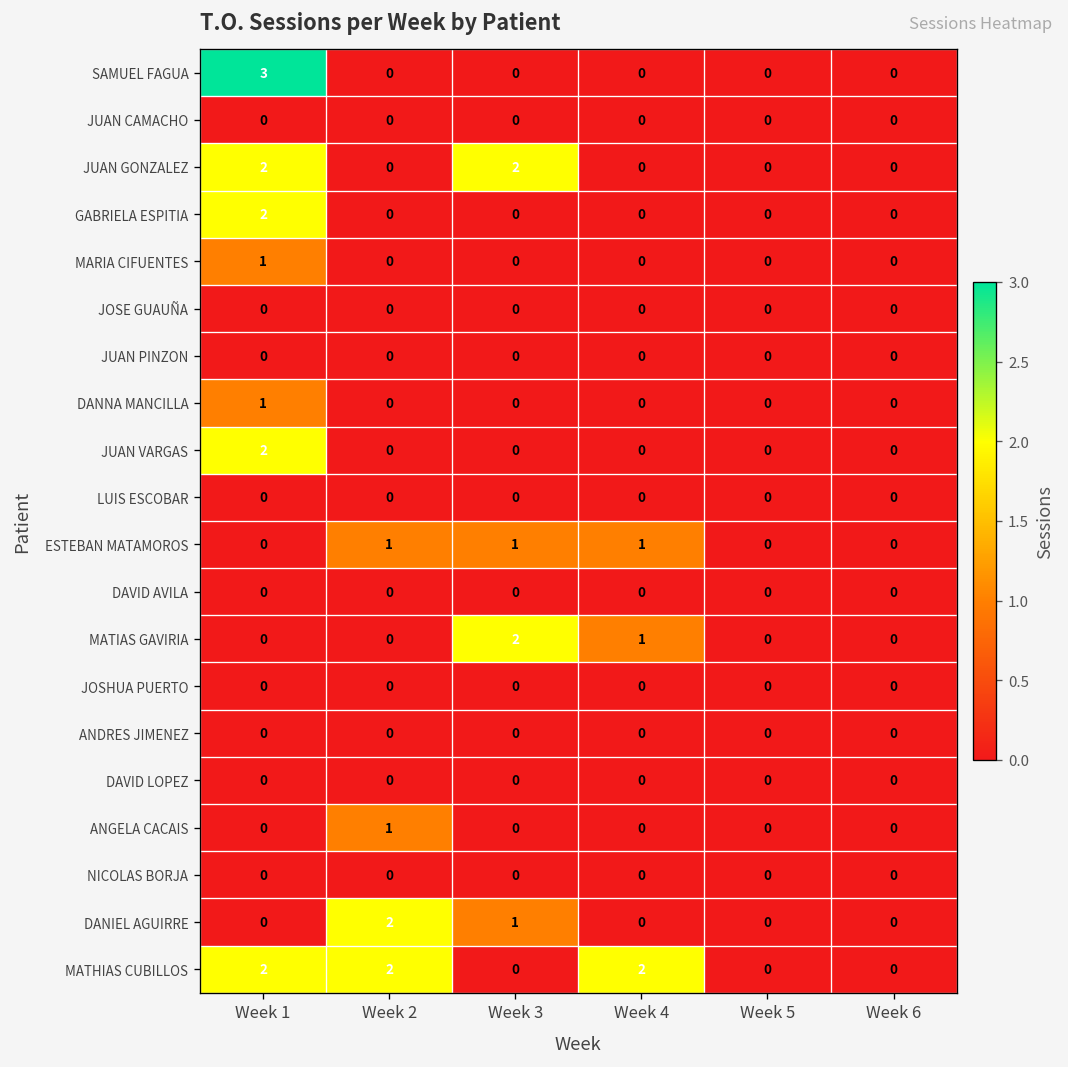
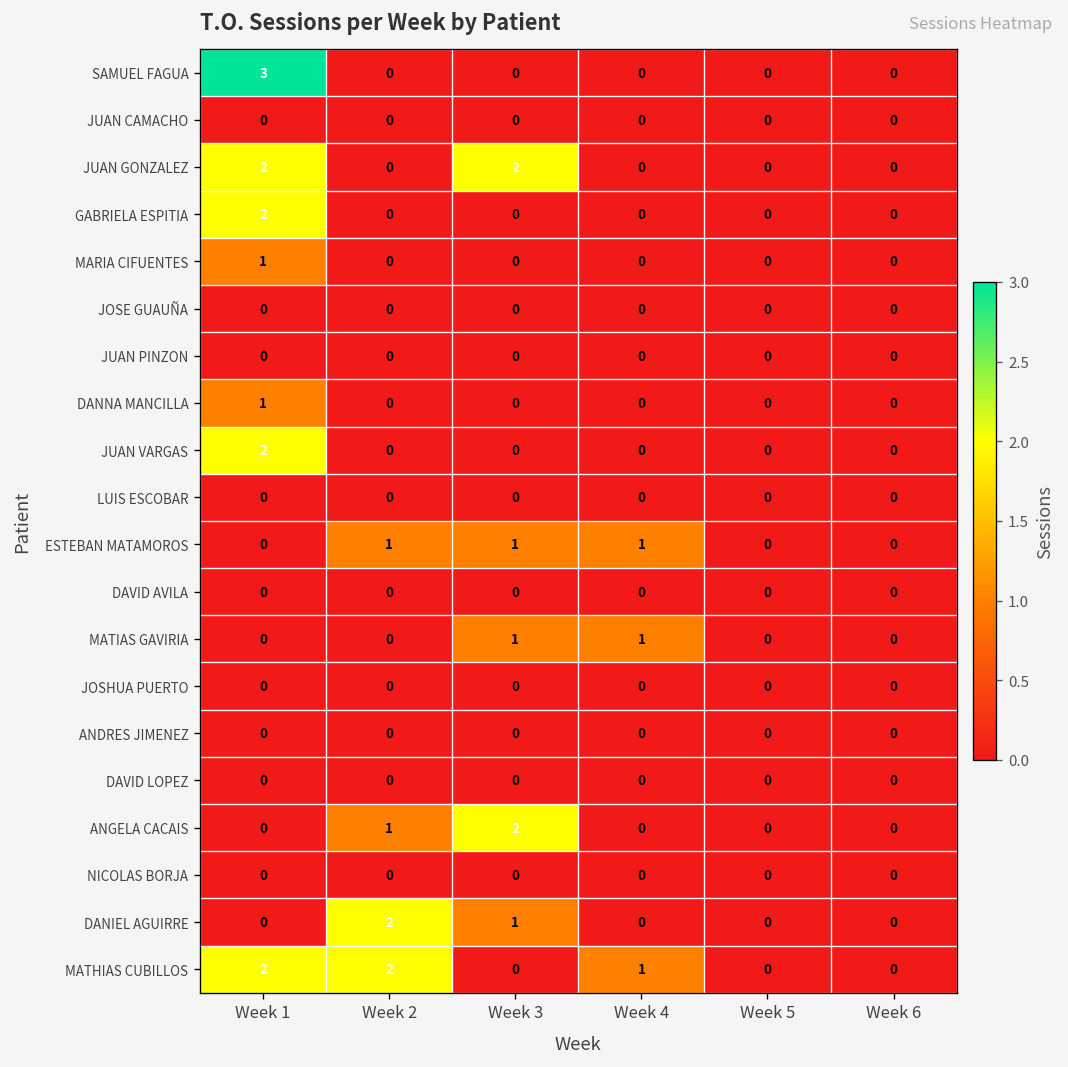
MATIAS GAVIRIA, Week 3: 2 -> 1
ANGELA CACAIS, Week 3: 0 -> 2
MATHIAS CUBILLOS, Week 4: 2 -> 1
